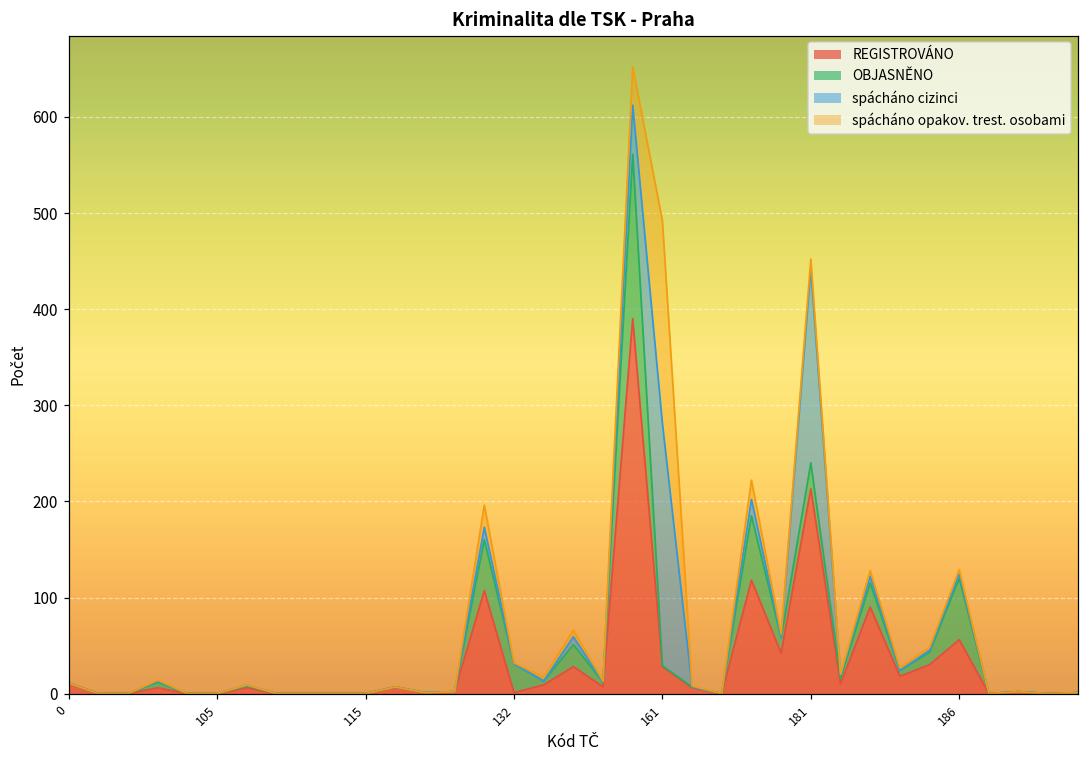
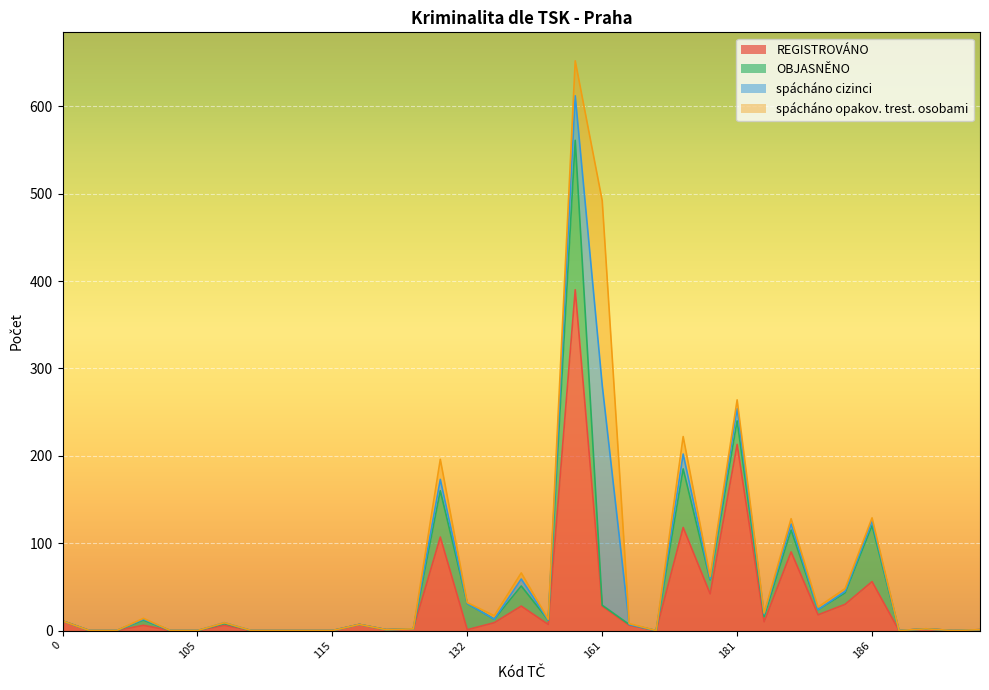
spácháno cizinci, 181: 200 -> 10
